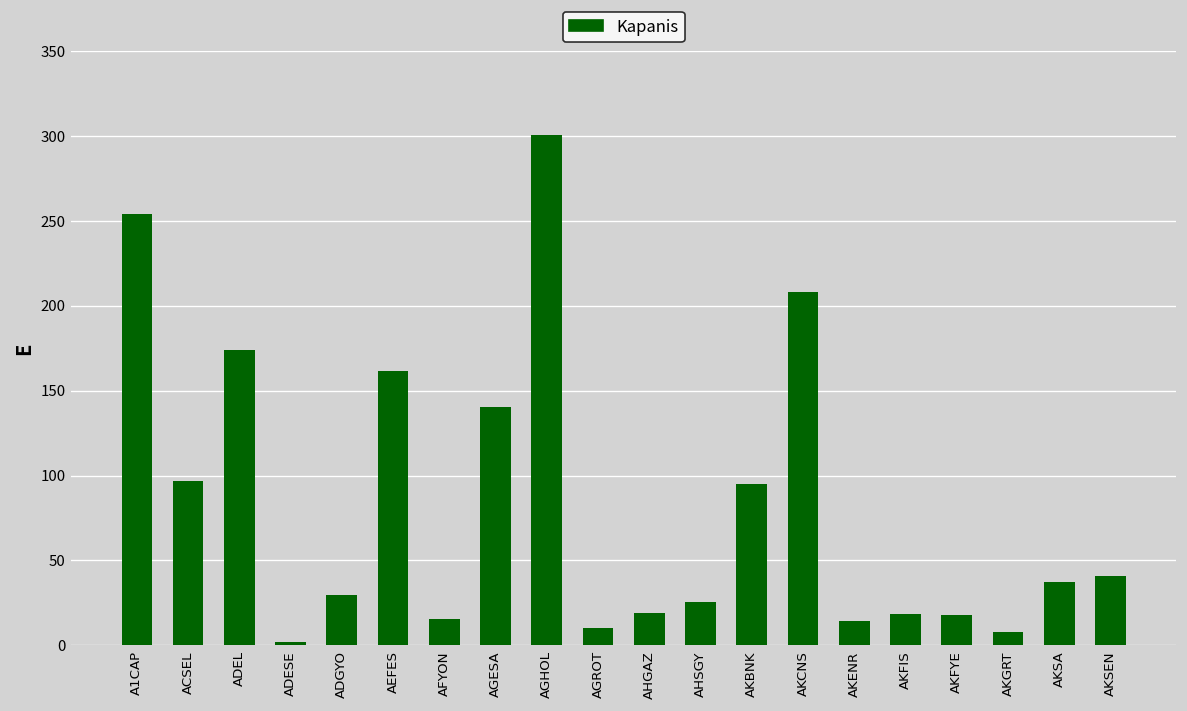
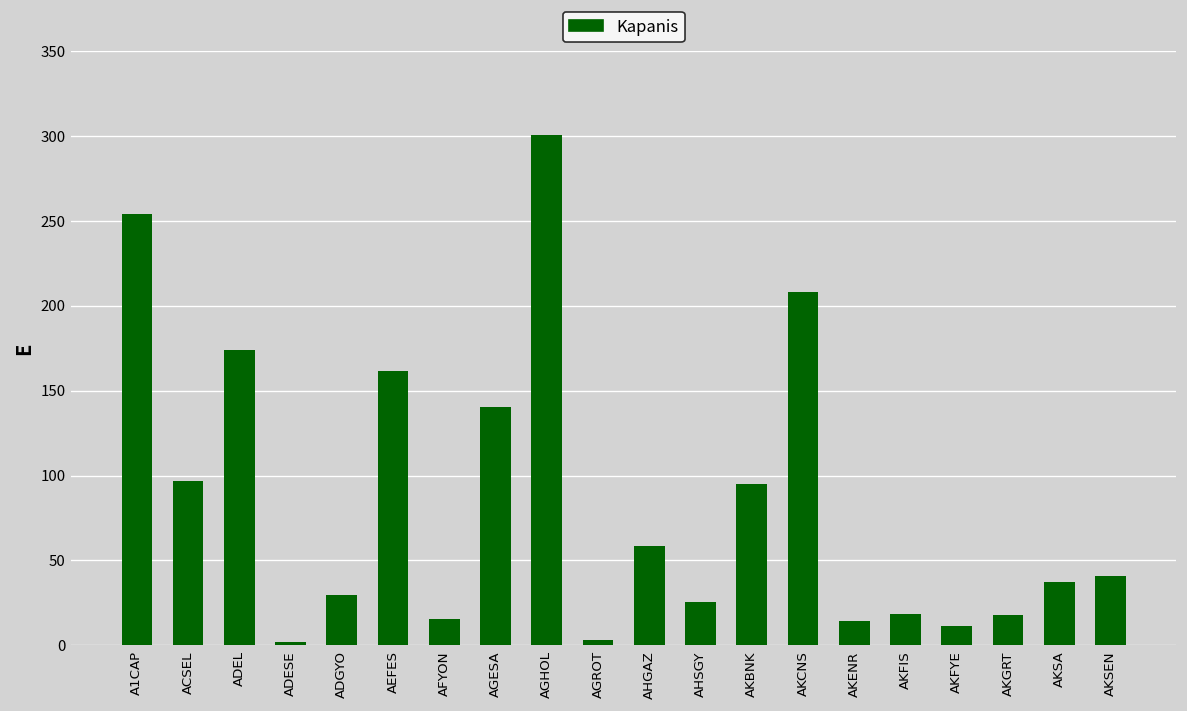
AGROT: 10 -> 3
AHGAZ: 19 -> 58
AKFYE: 18 -> 12
AKGRT: 8 -> 18
